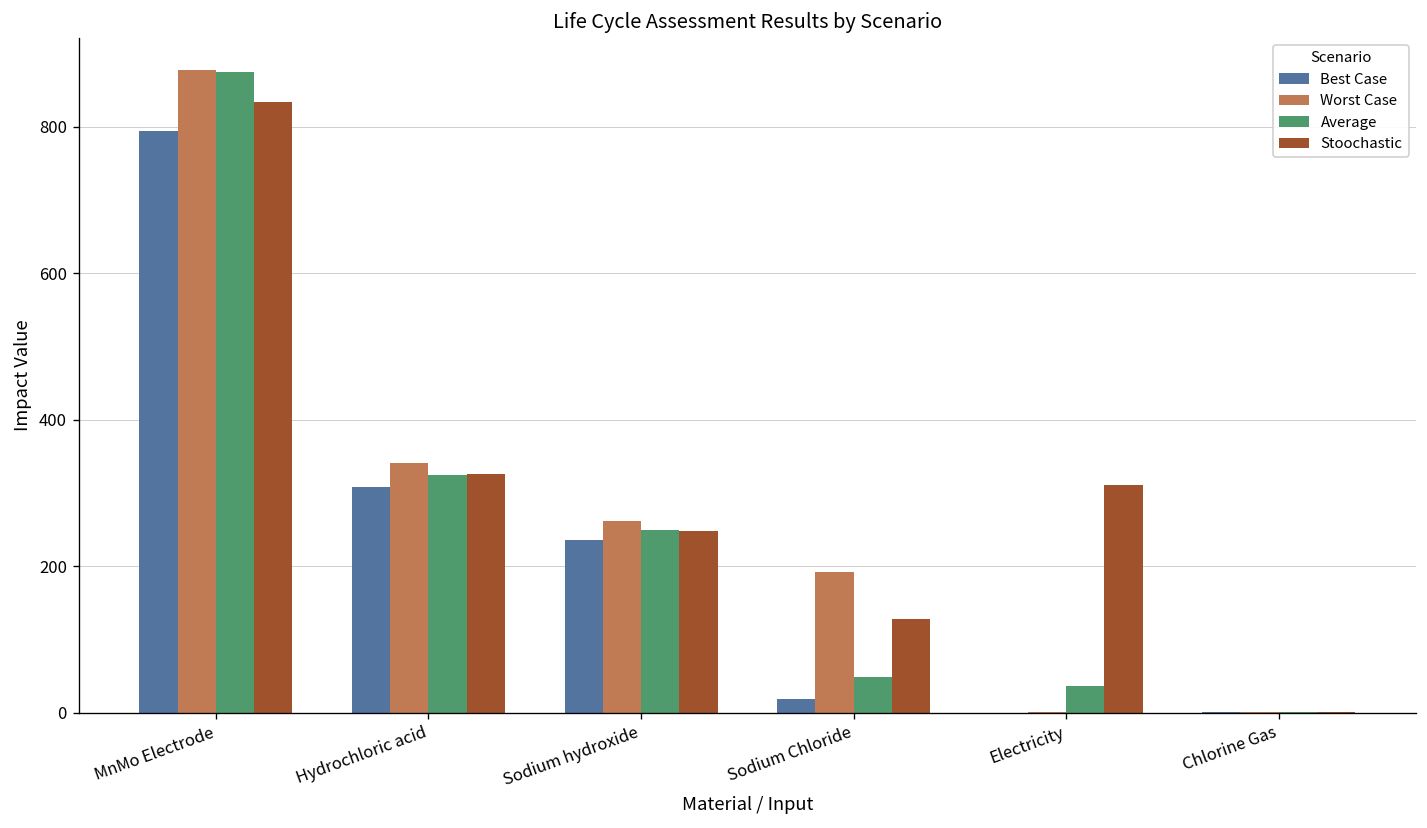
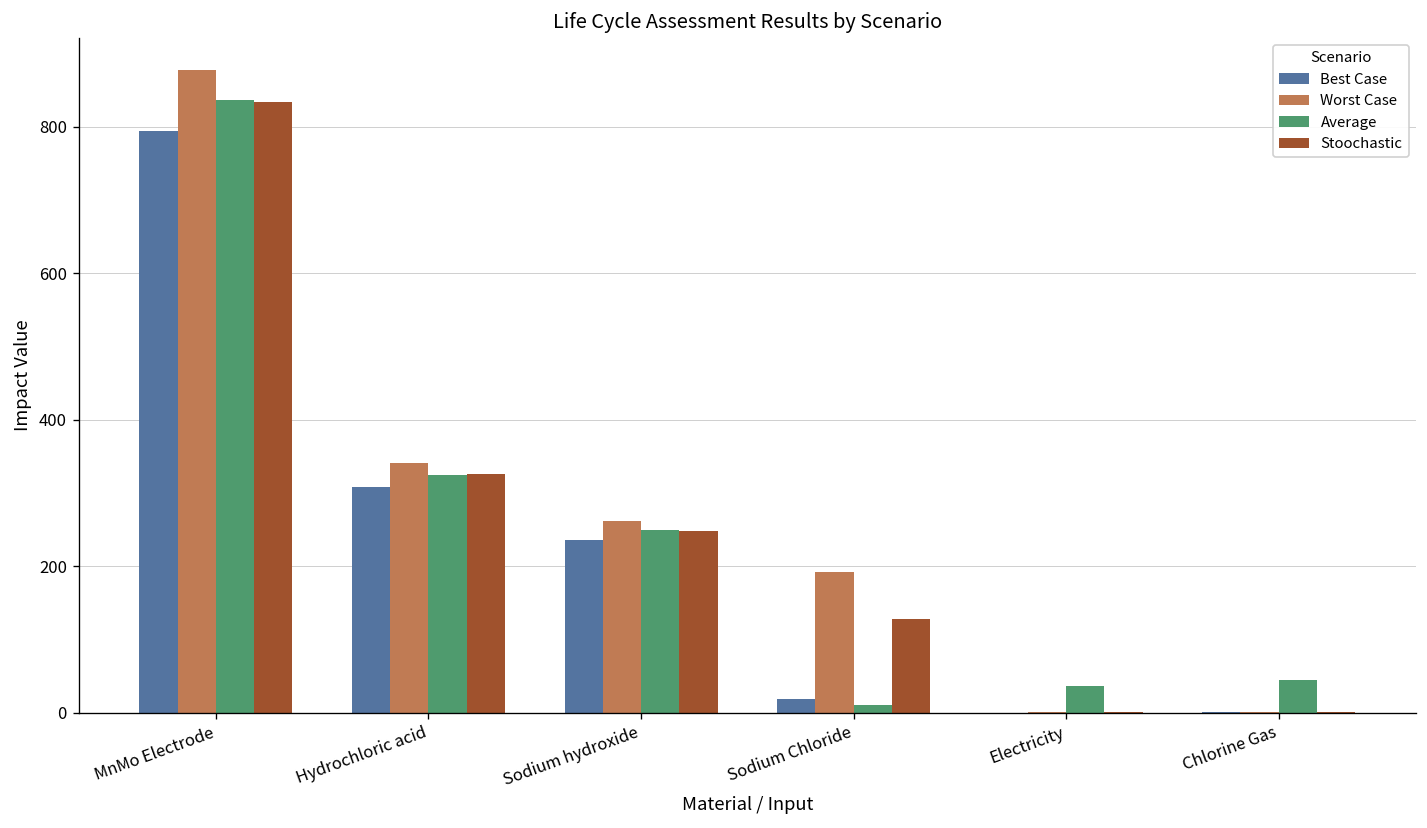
Average, MnMo Electrode: 870 -> 840
Average, Sodium Chloride: 50 -> 10
Stoochastic, Electricity: 310 -> 0
Average, Chlorine Gas: 0 -> 50
